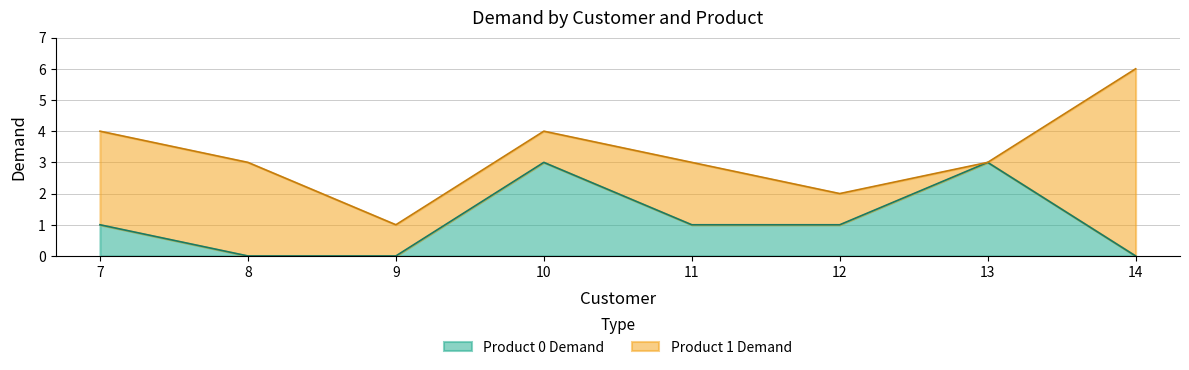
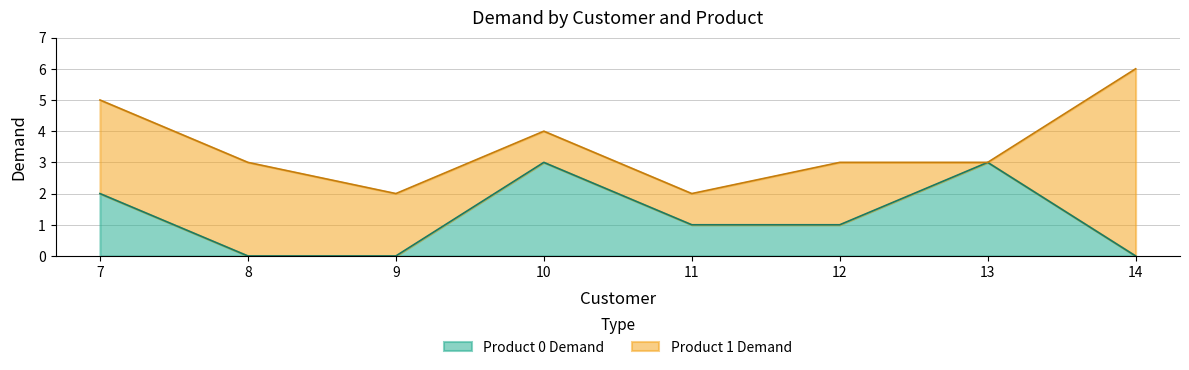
Product 0 Demand, 7: 1 -> 2
Product 1 Demand, 9: 1 -> 2
Product 1 Demand, 11: 2 -> 1
Product 1 Demand, 12: 1 -> 2
